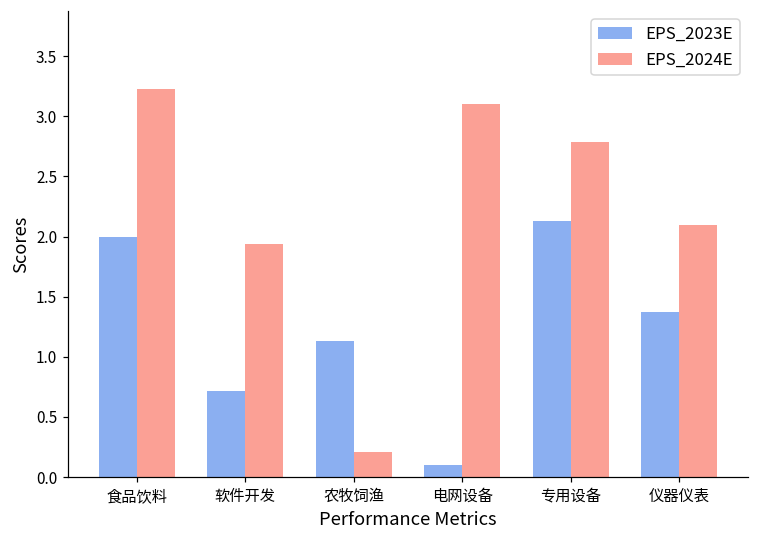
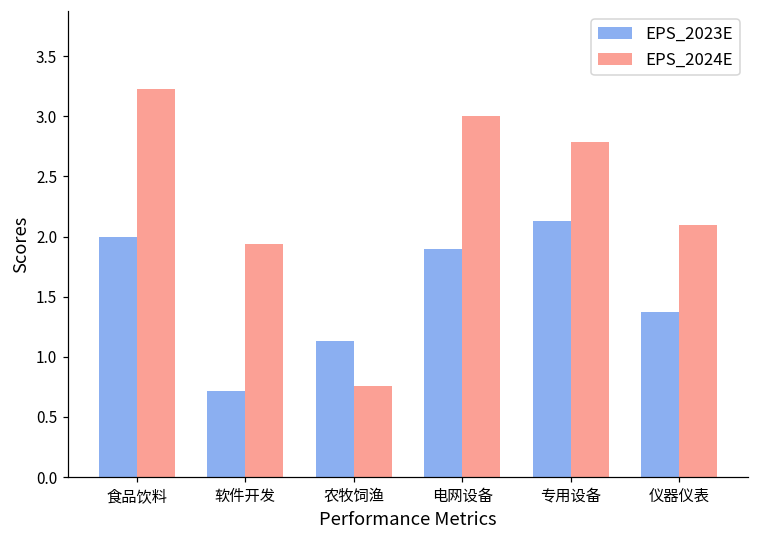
EPS_2024E, 农牧饲渔: 0.21 -> 0.76
EPS_2023E, 电网设备: 0.1 -> 1.9
EPS_2024E, 电网设备: 3.1 -> 3.0
